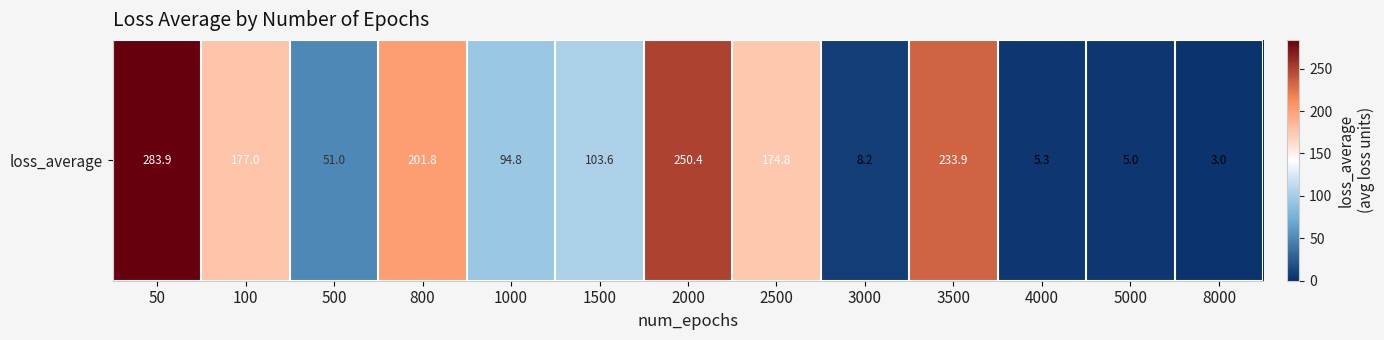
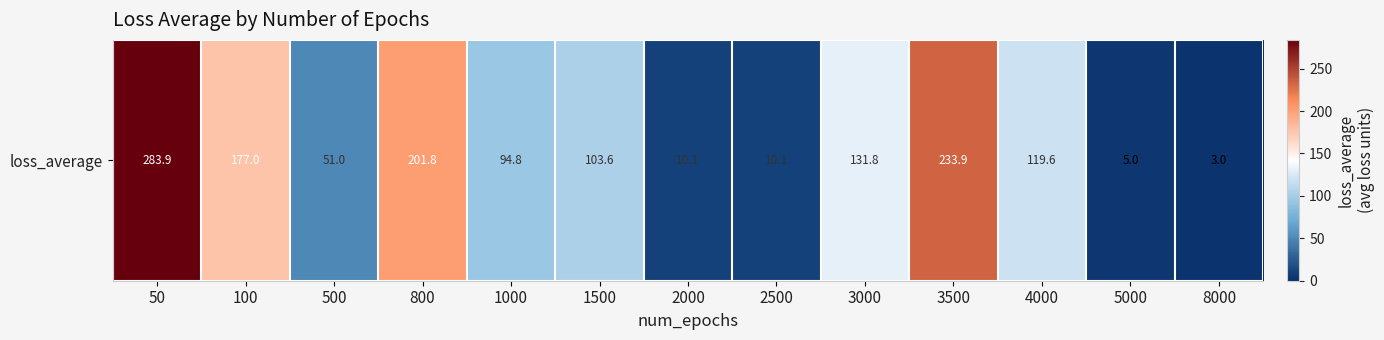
loss_average, 2000: 250.4 -> 10.1
loss_average, 2500: 174.8 -> 10.1
loss_average, 3000: 8.2 -> 131.8
loss_average, 4000: 5.3 -> 119.6
